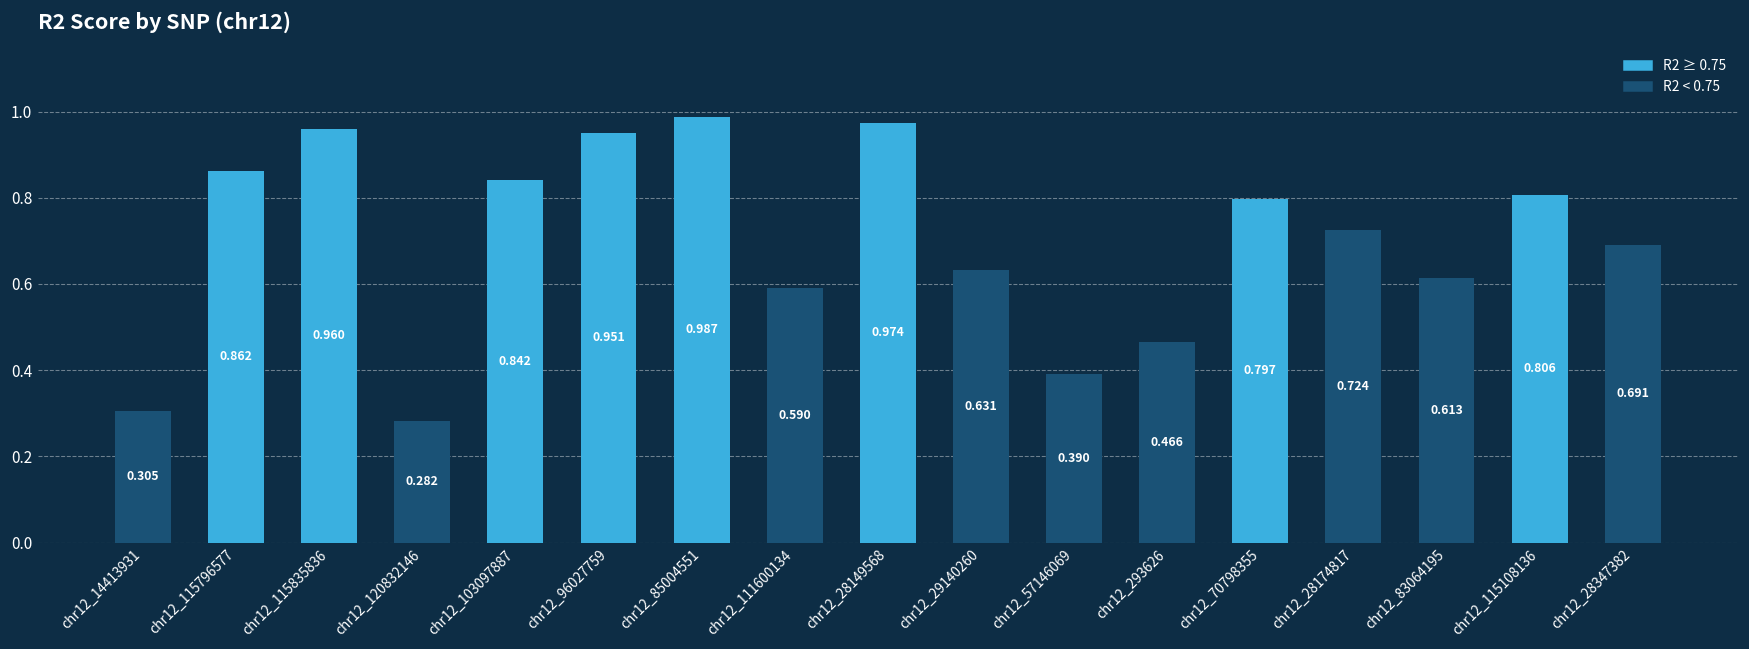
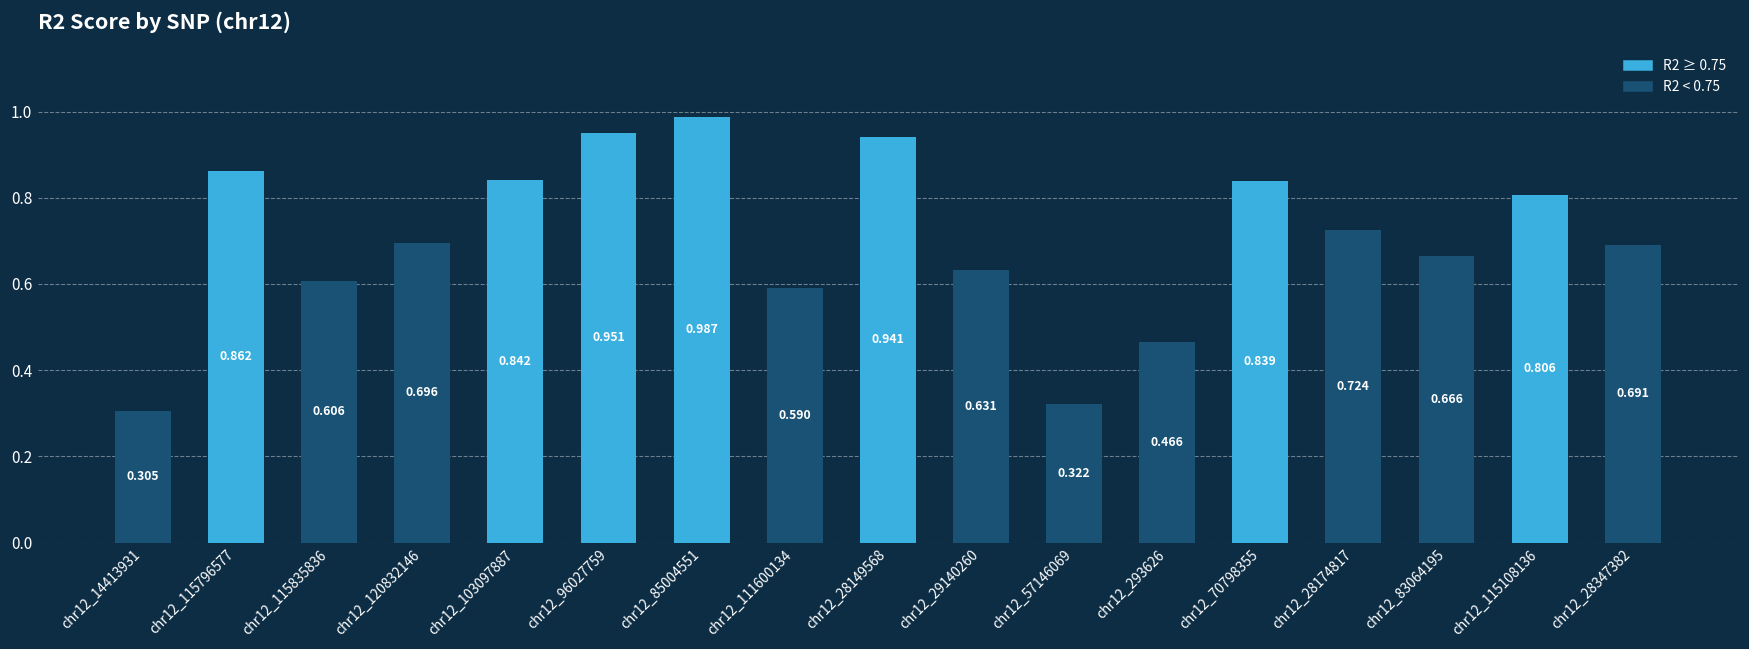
chr12_115835836: 0.960 -> 0.606
chr12_120832146: 0.282 -> 0.696
chr12_28149568: 0.974 -> 0.941
chr12_57146069: 0.390 -> 0.322
chr12_70798355: 0.797 -> 0.839
chr12_83064195: 0.613 -> 0.666
